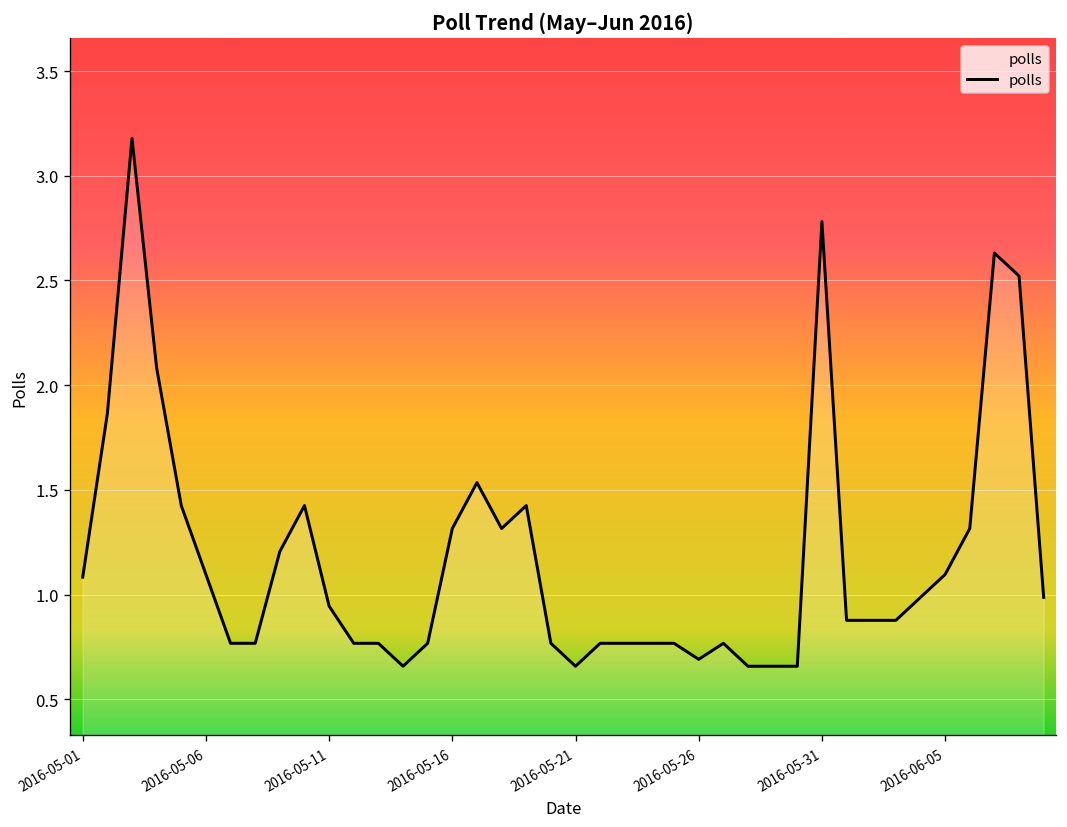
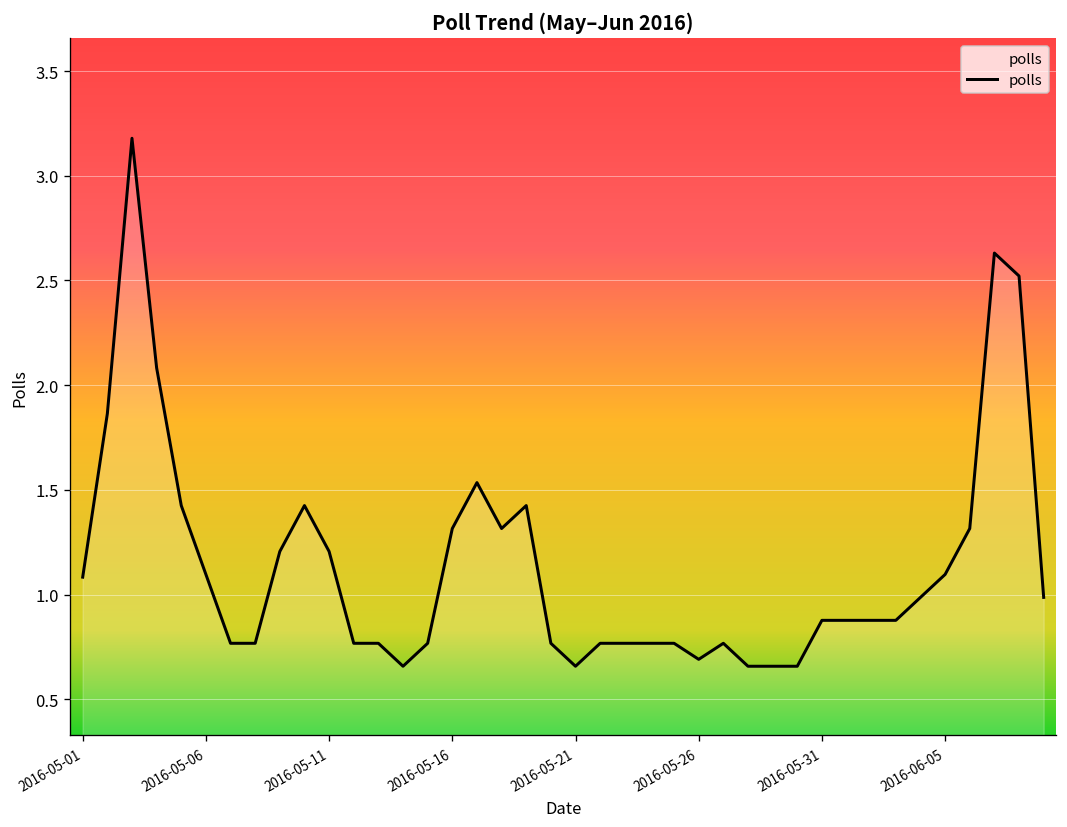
2016-05-11: 0.95 -> 1.21
2016-05-31: 2.78 -> 0.88
